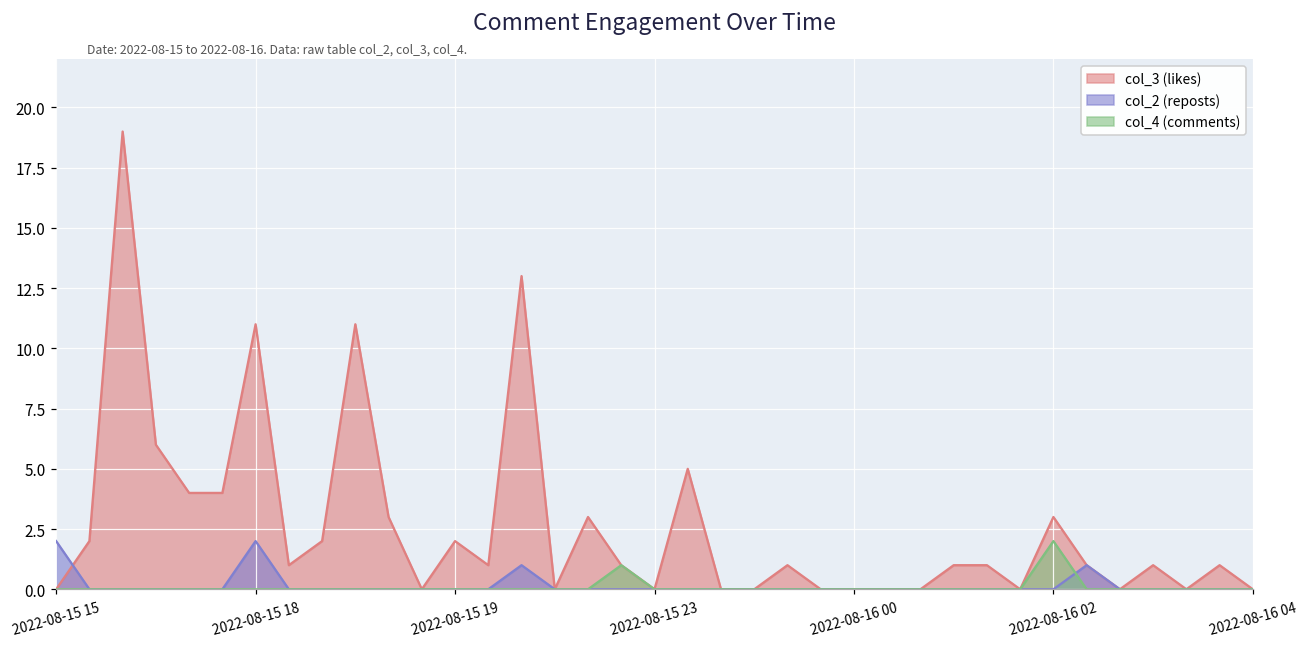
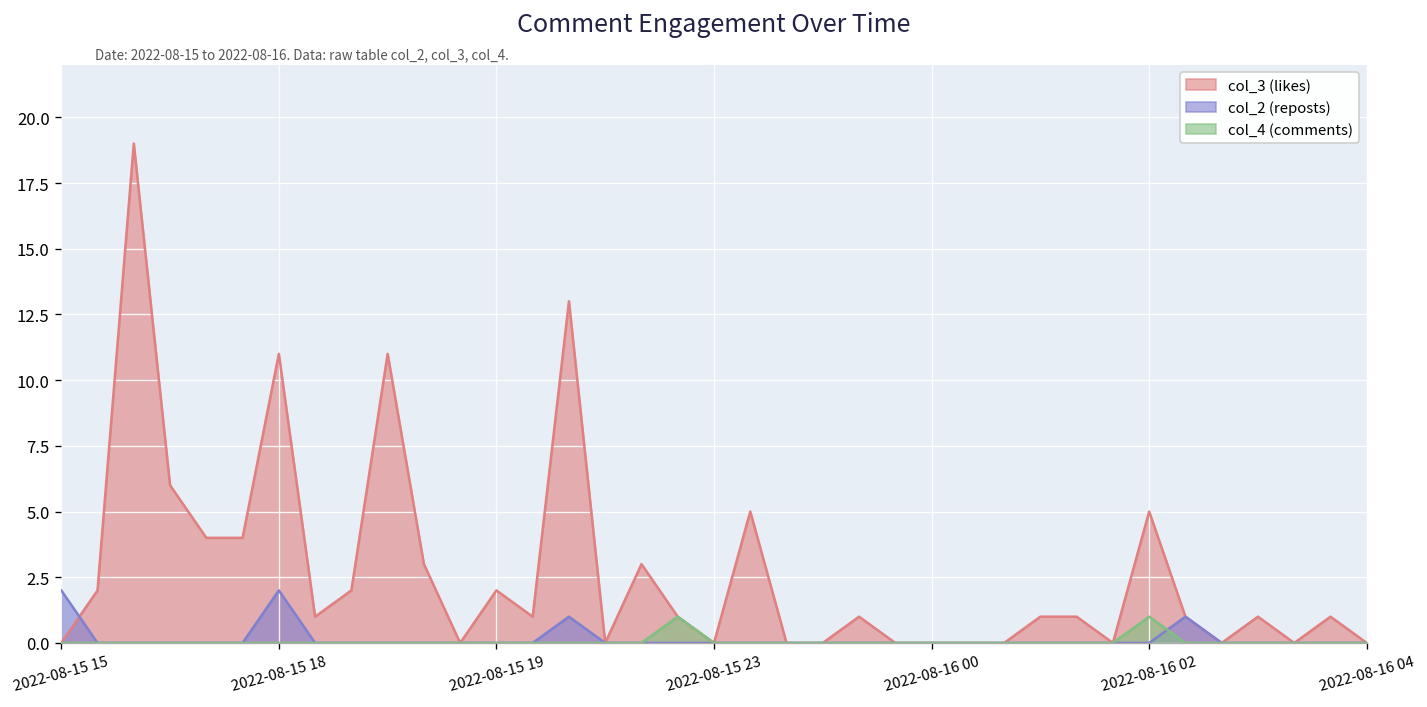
col_3 (likes), 2022-08-16 02: 3 -> 5
col_4 (comments), 2022-08-16 02: 2 -> 1
